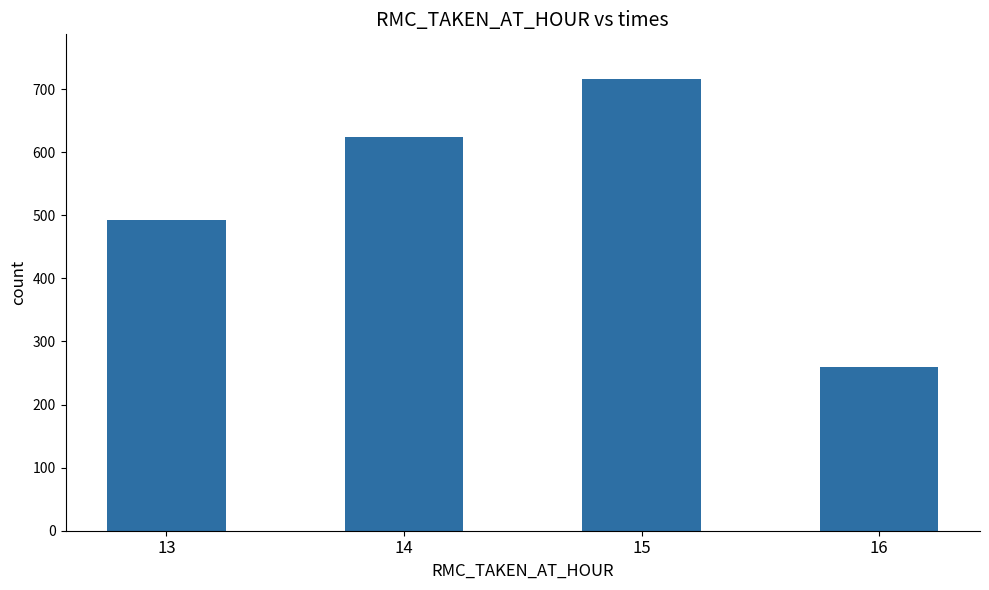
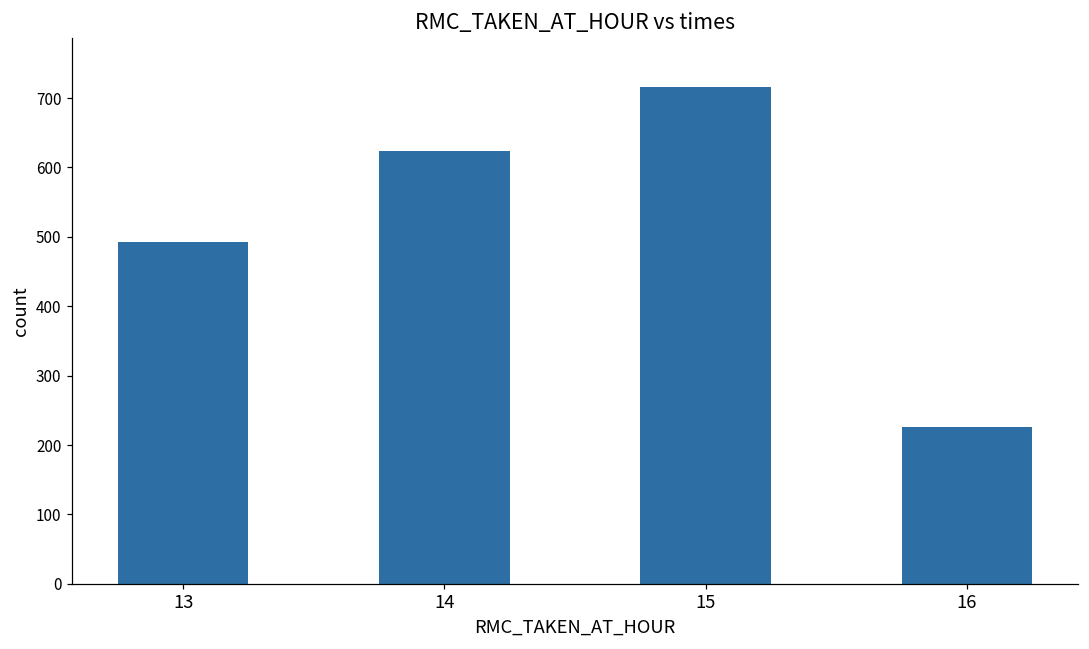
16: 260 -> 230
